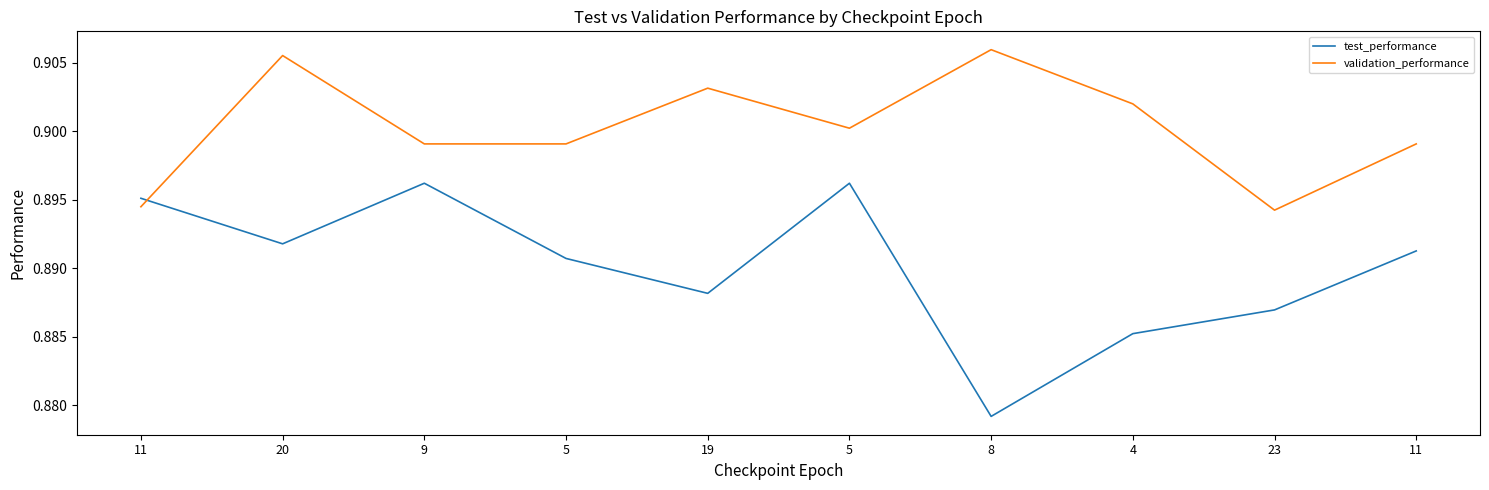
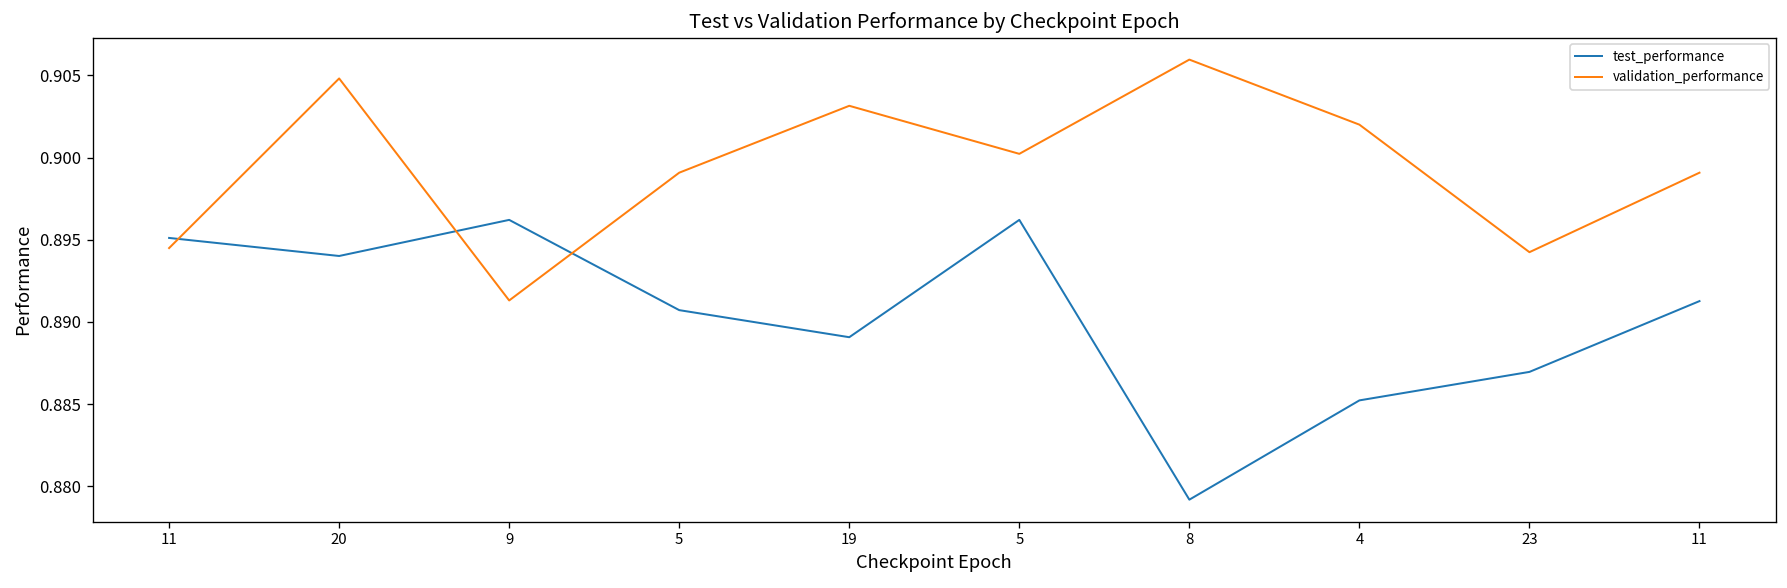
test_performance, 20: 0.8918 -> 0.8940
validation_performance, 20: 0.9055 -> 0.9048
validation_performance, 9: 0.8991 -> 0.8913
test_performance, 19: 0.8882 -> 0.8891
